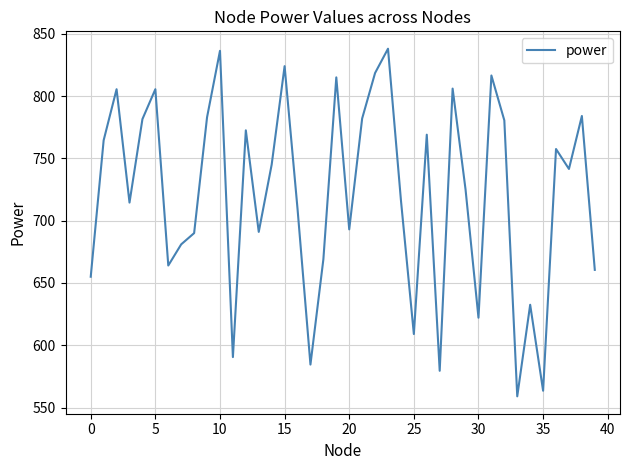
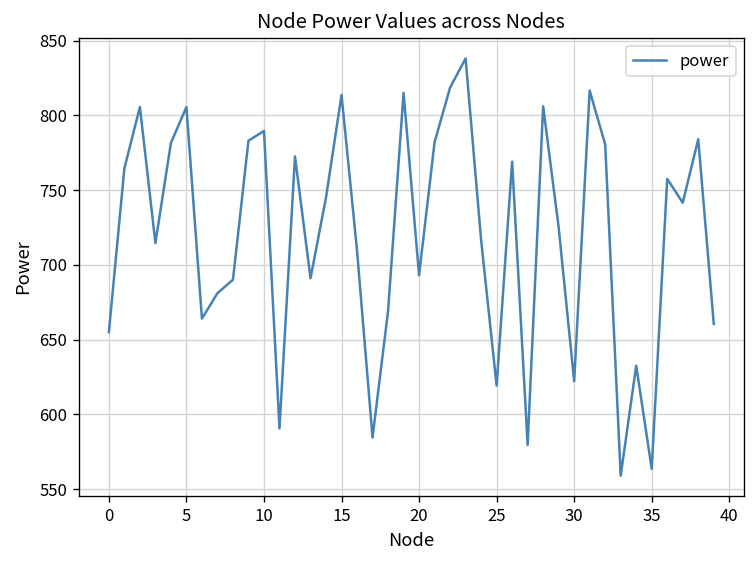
10: 836 -> 790
15: 824 -> 814
25: 609 -> 619
